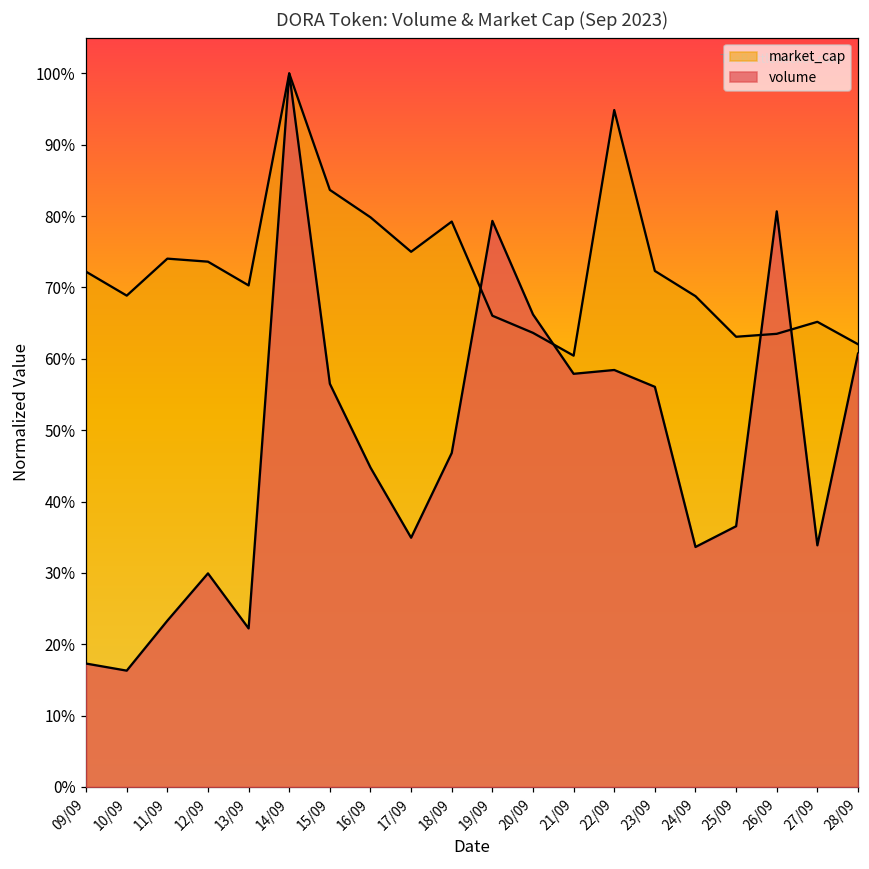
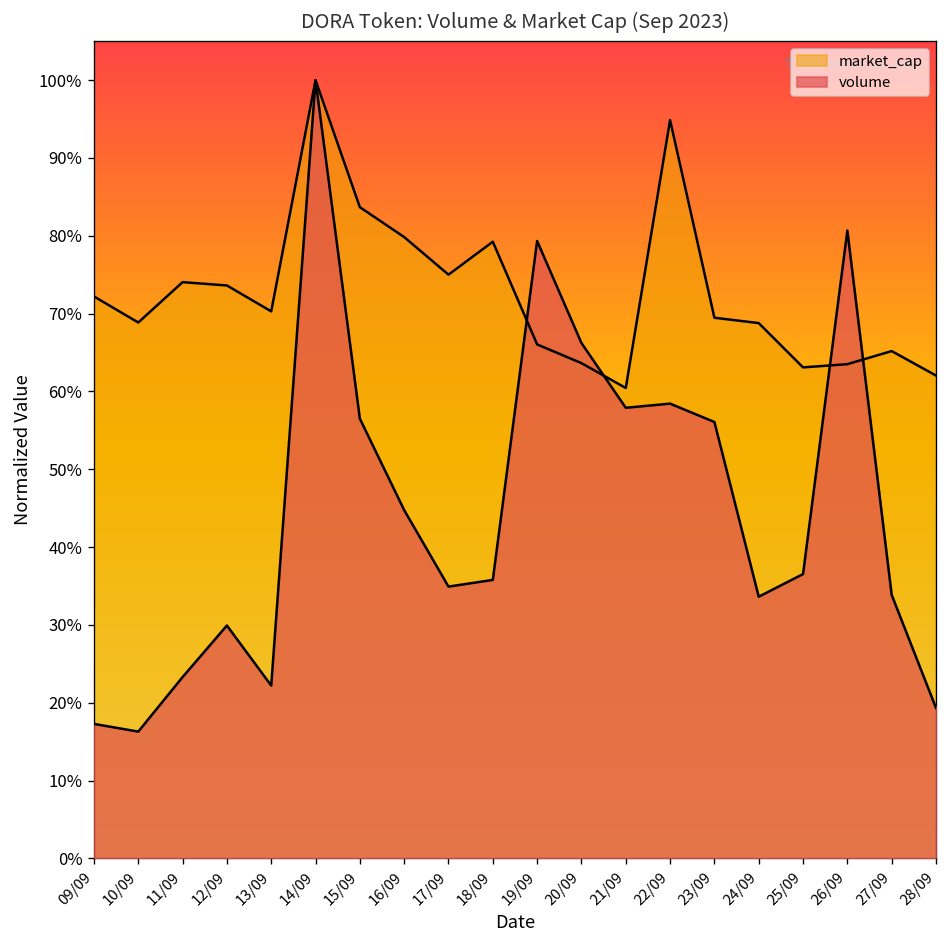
volume, 18/09: 47% -> 36%
market_cap, 23/09: 72% -> 69%
volume, 28/09: 61% -> 19%
